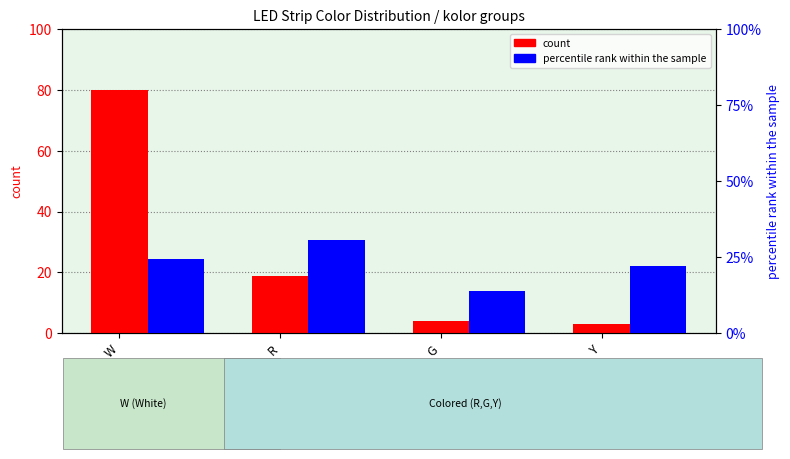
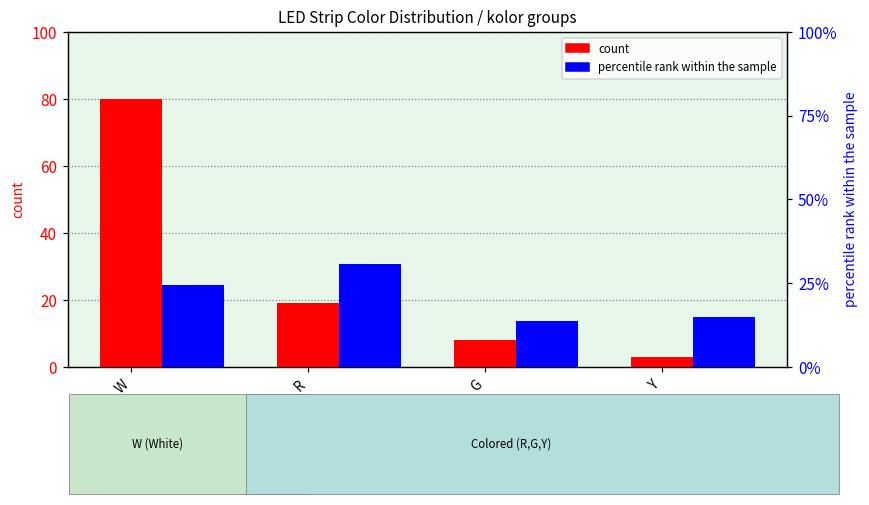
count, G: 4 -> 8
percentile rank within the sample, Y: 22% -> 15%
